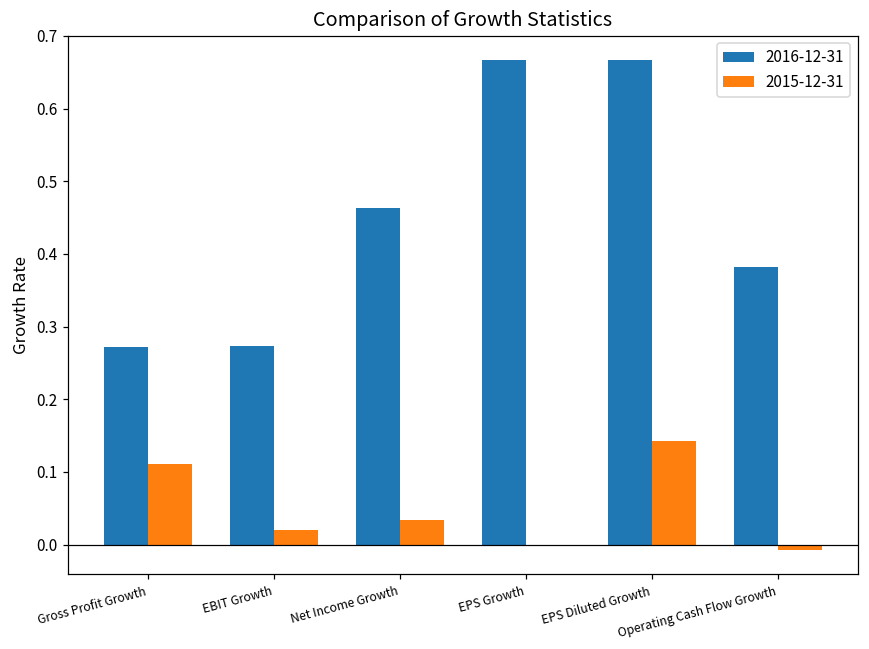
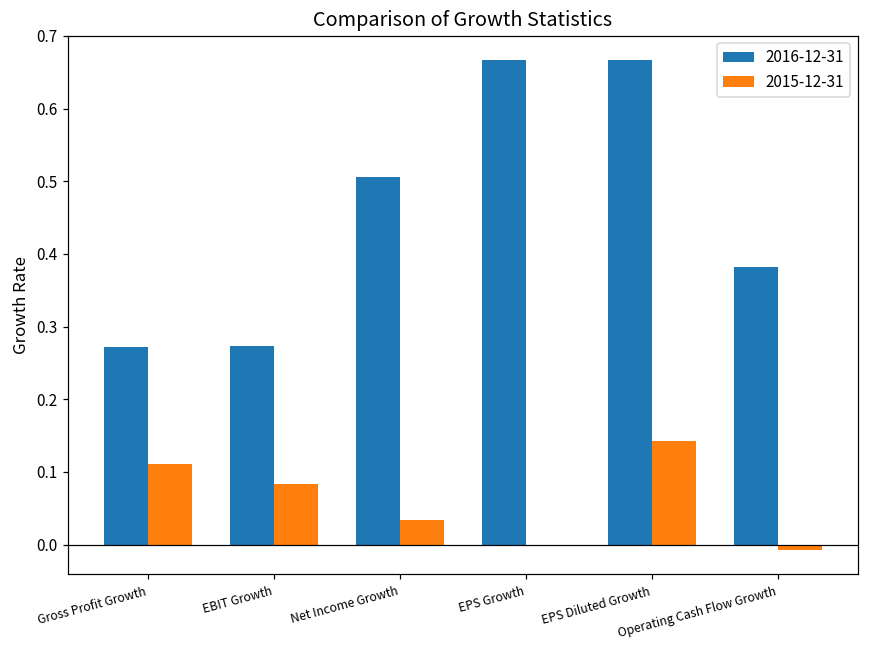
2015-12-31, EBIT Growth: 0.02 -> 0.08
2016-12-31, Net Income Growth: 0.46 -> 0.51
